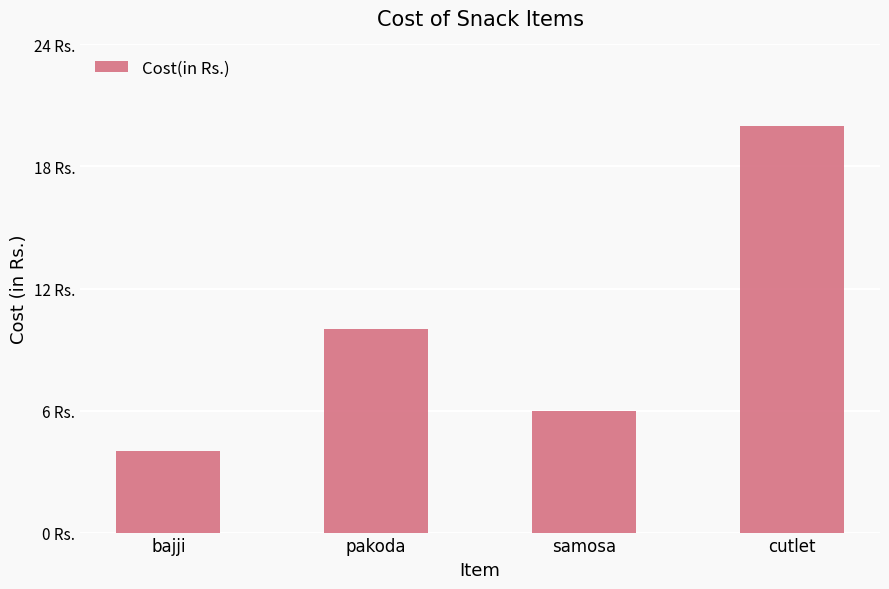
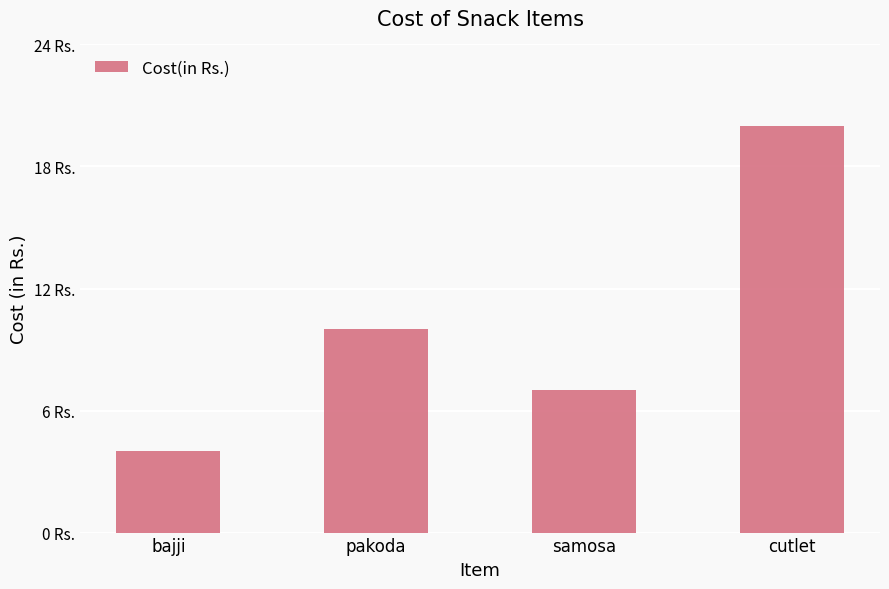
samosa: 6 Rs. -> 7 Rs.
